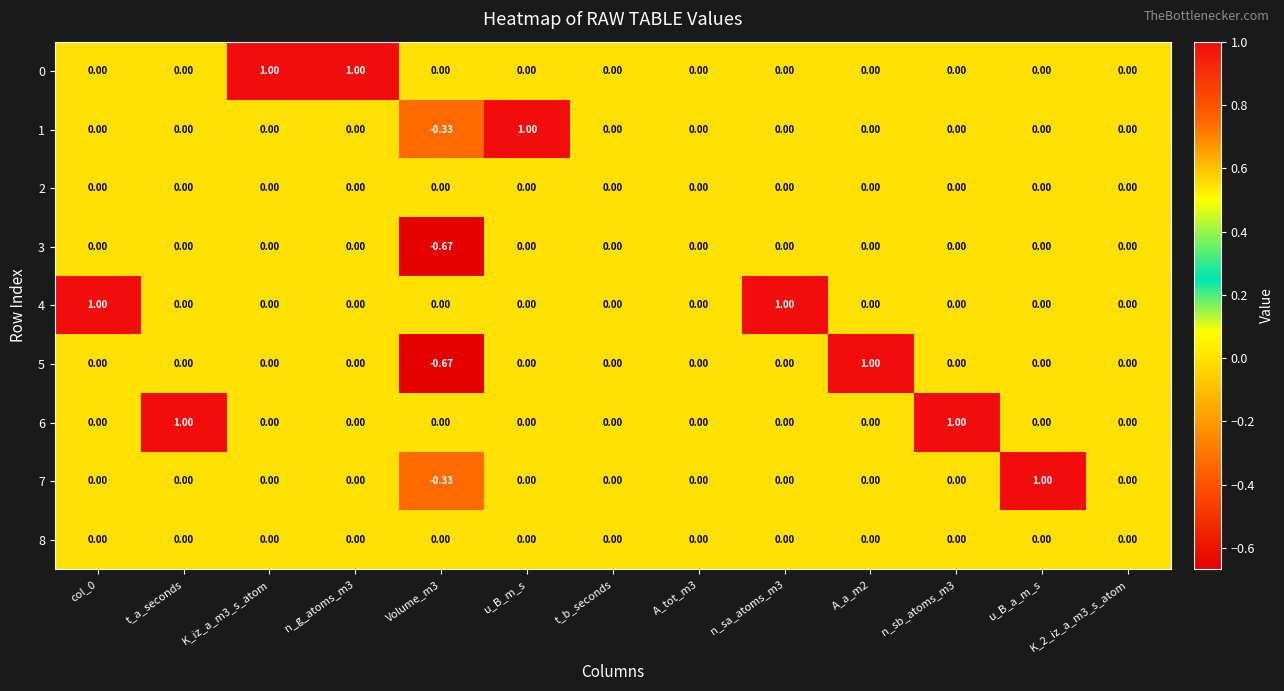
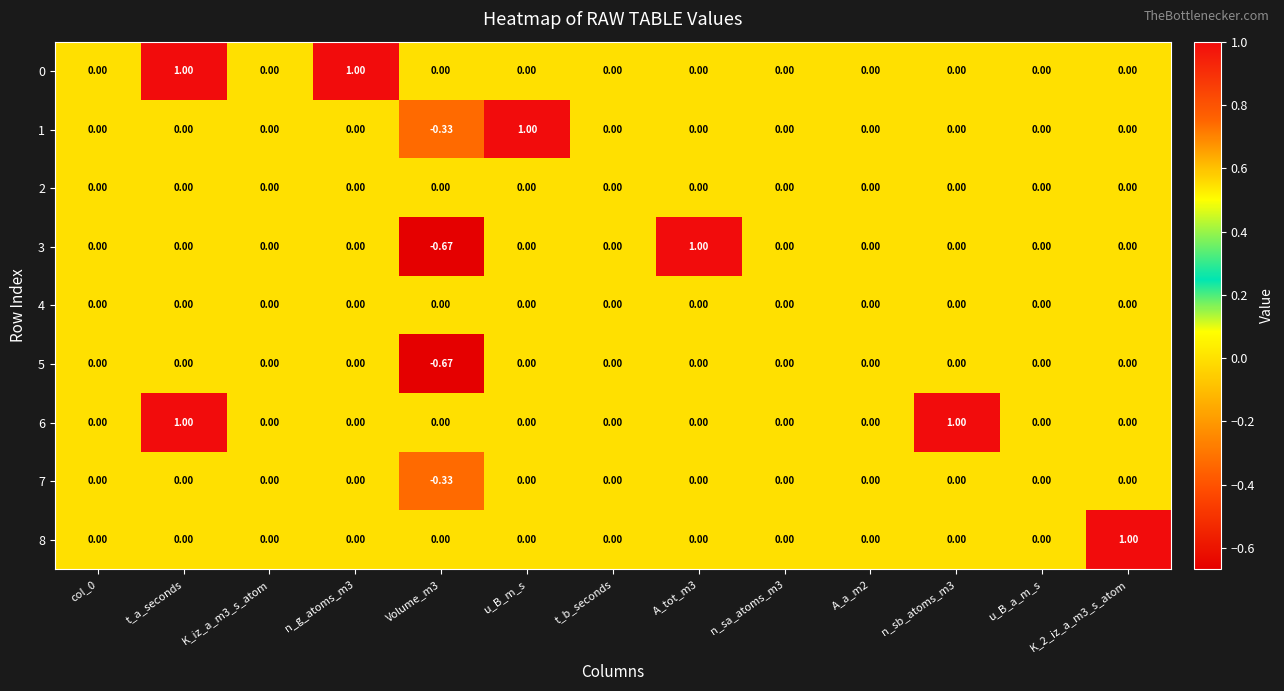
0, t_a_seconds: 0.00 -> 1.00
0, K_iz_a_m3_s_atom: 1.00 -> 0.00
3, A_tot_m3: 0.00 -> 1.00
4, col_0: 1.00 -> 0.00
4, n_sa_atoms_m3: 1.00 -> 0.00
5, A_a_m2: 1.00 -> 0.00
7, u_B_a_m_s: 1.00 -> 0.00
8, K_2_iz_a_m3_s_atom: 0.00 -> 1.00
